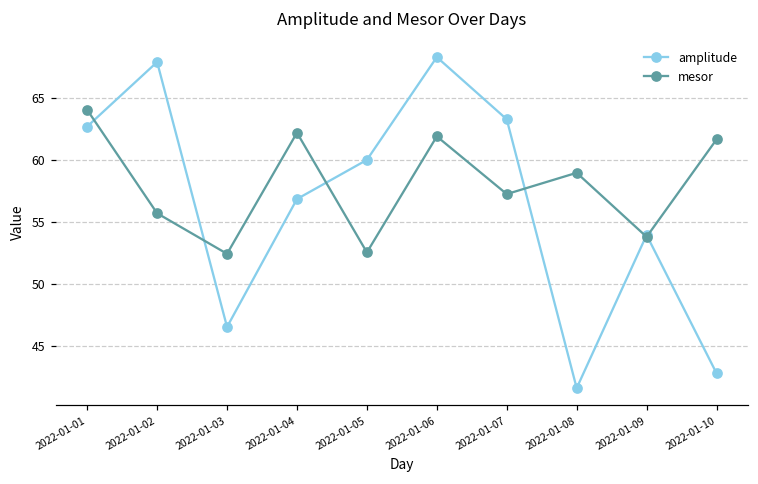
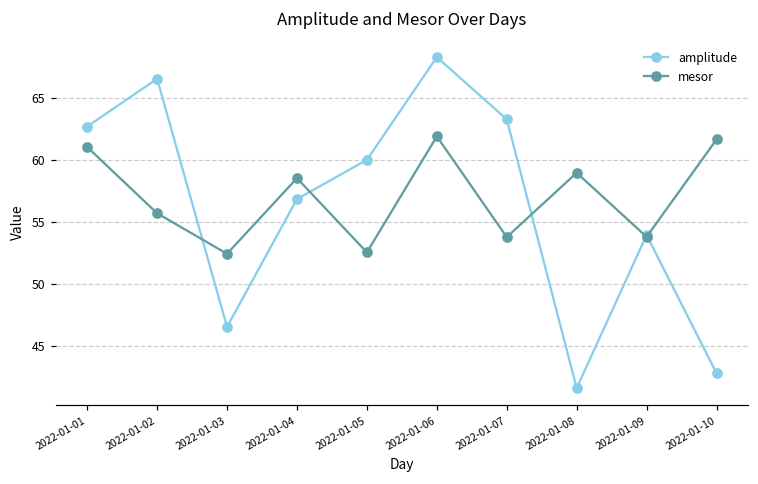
mesor, 2022-01-01: 64.0 -> 61.0
amplitude, 2022-01-02: 67.9 -> 66.5
mesor, 2022-01-04: 62.2 -> 58.5
mesor, 2022-01-07: 57.2 -> 53.8
